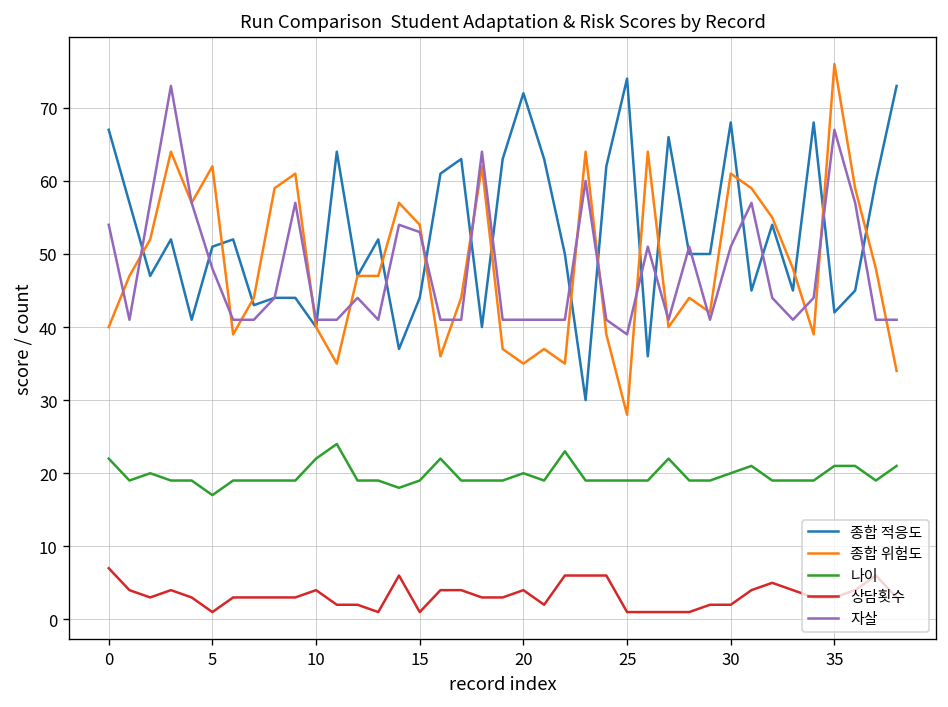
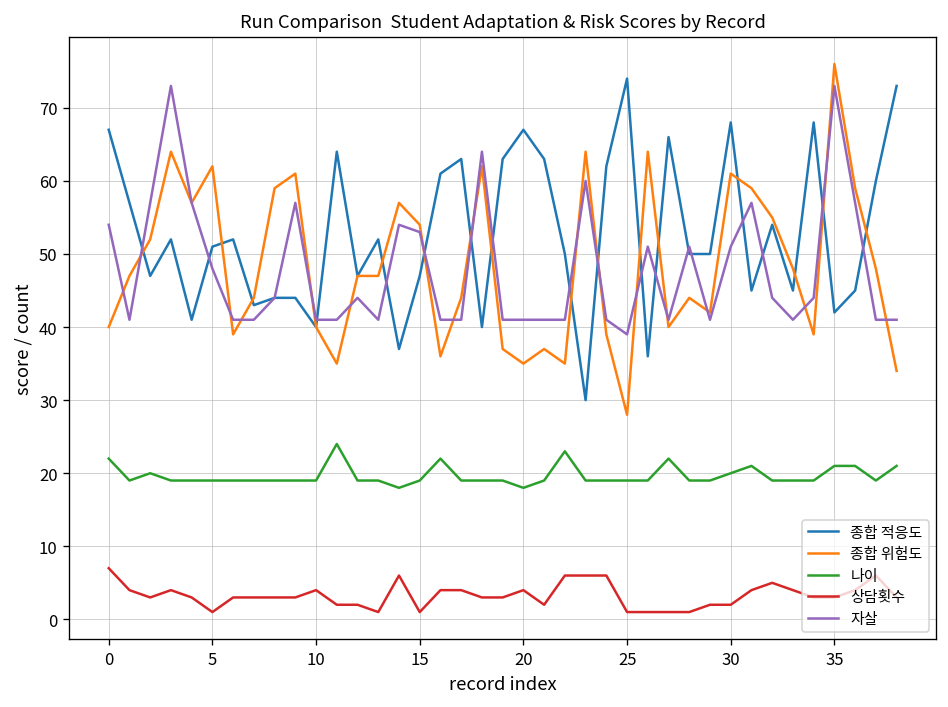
나이, 5: 17 -> 19
나이, 10: 22 -> 19
종합 적응도, 15: 44 -> 47
종합 적응도, 20: 72 -> 67
나이, 20: 20 -> 18
자살, 35: 67 -> 73
